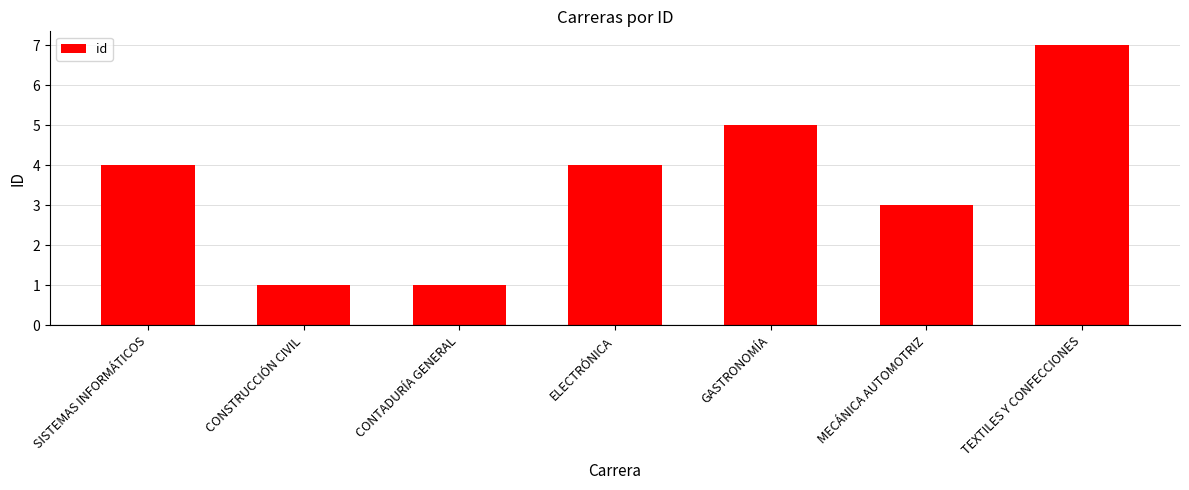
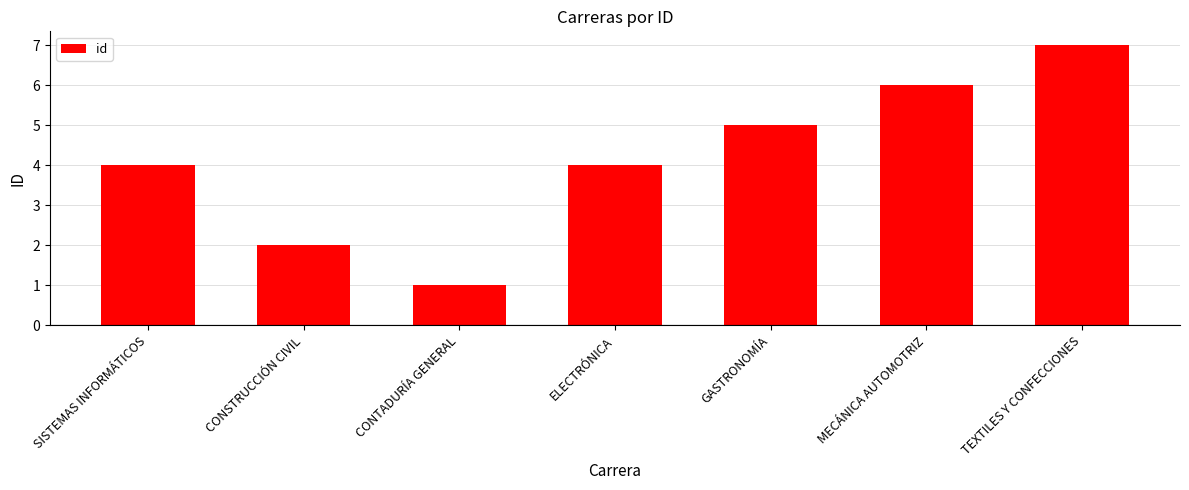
CONSTRUCCIÓN CIVIL: 1 -> 2
MECÁNICA AUTOMOTRIZ: 3 -> 6
